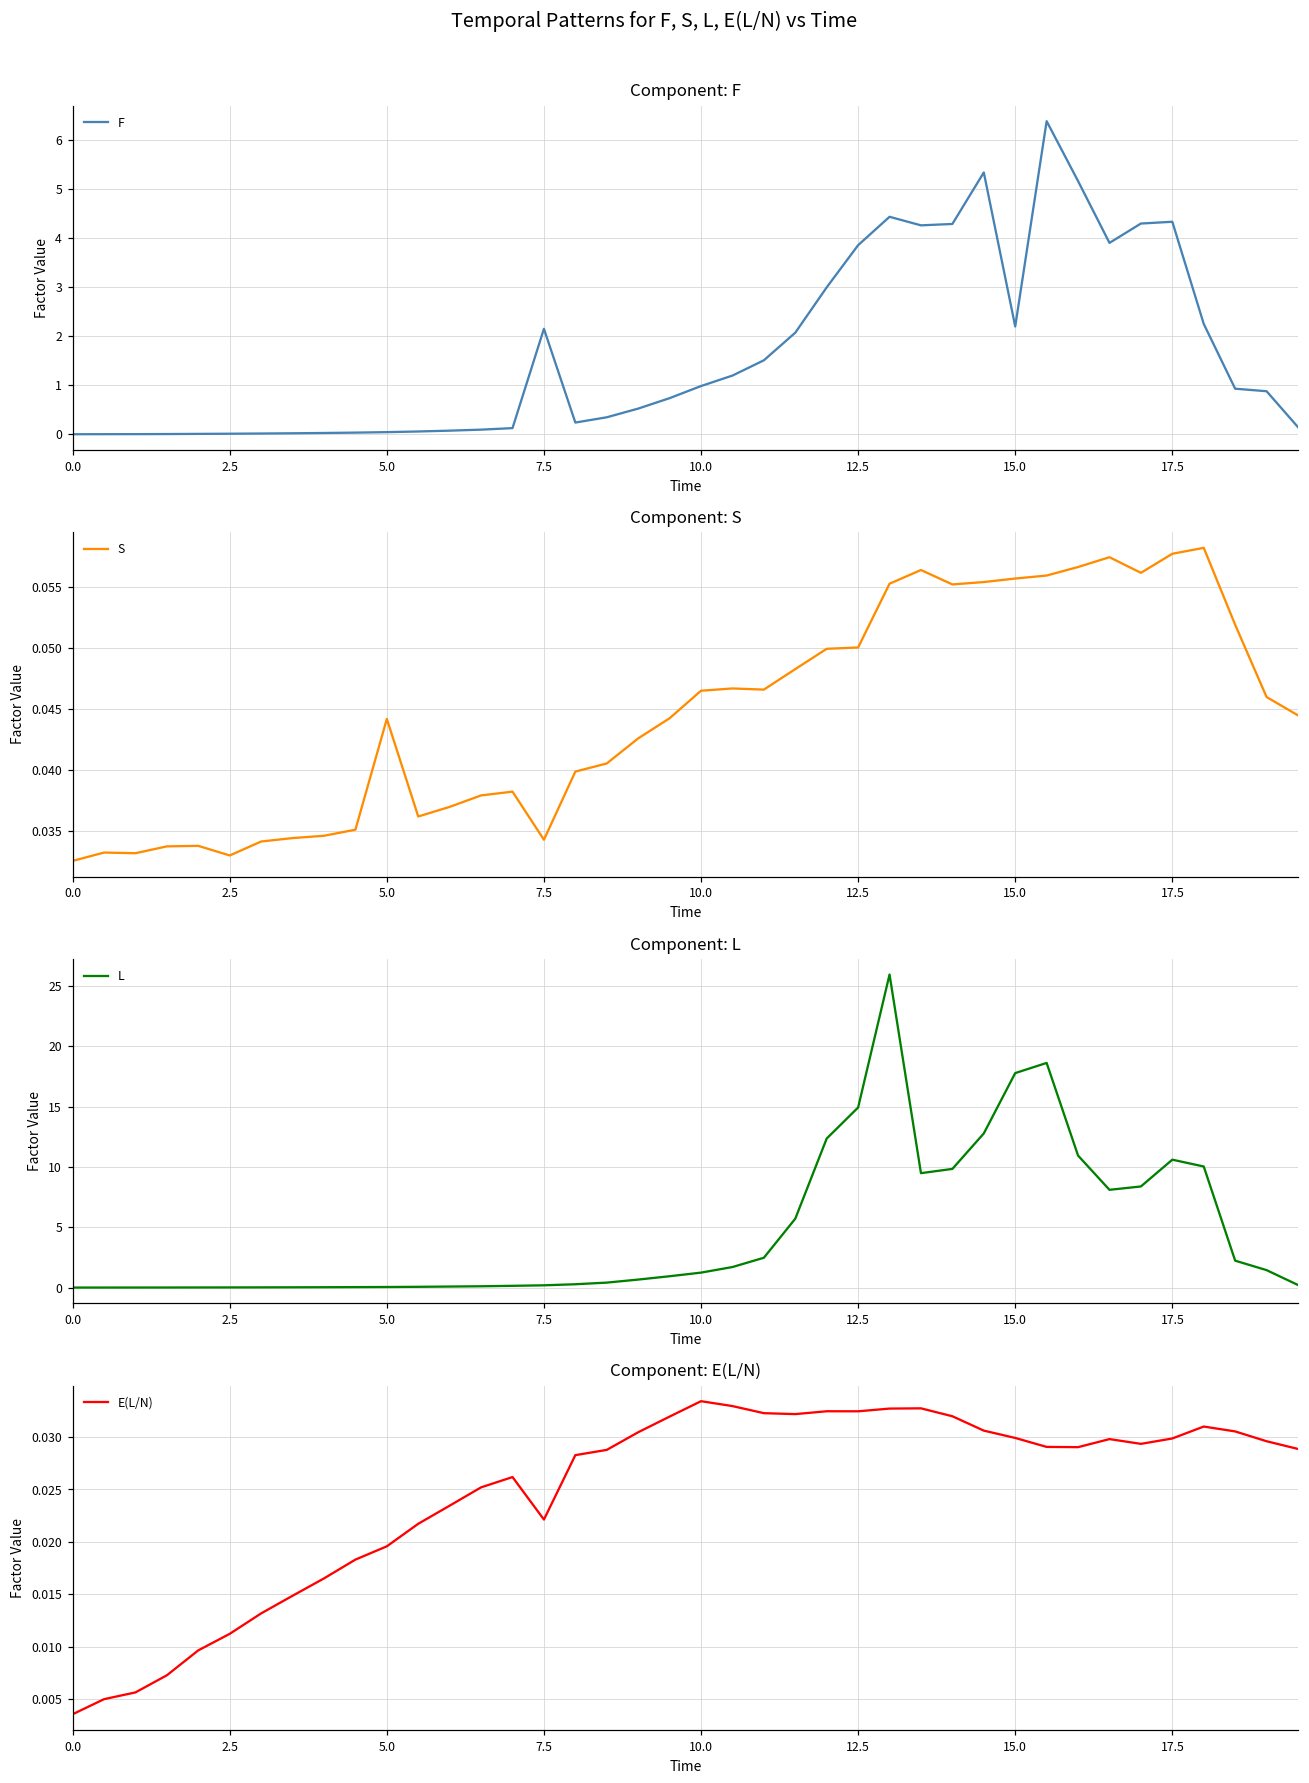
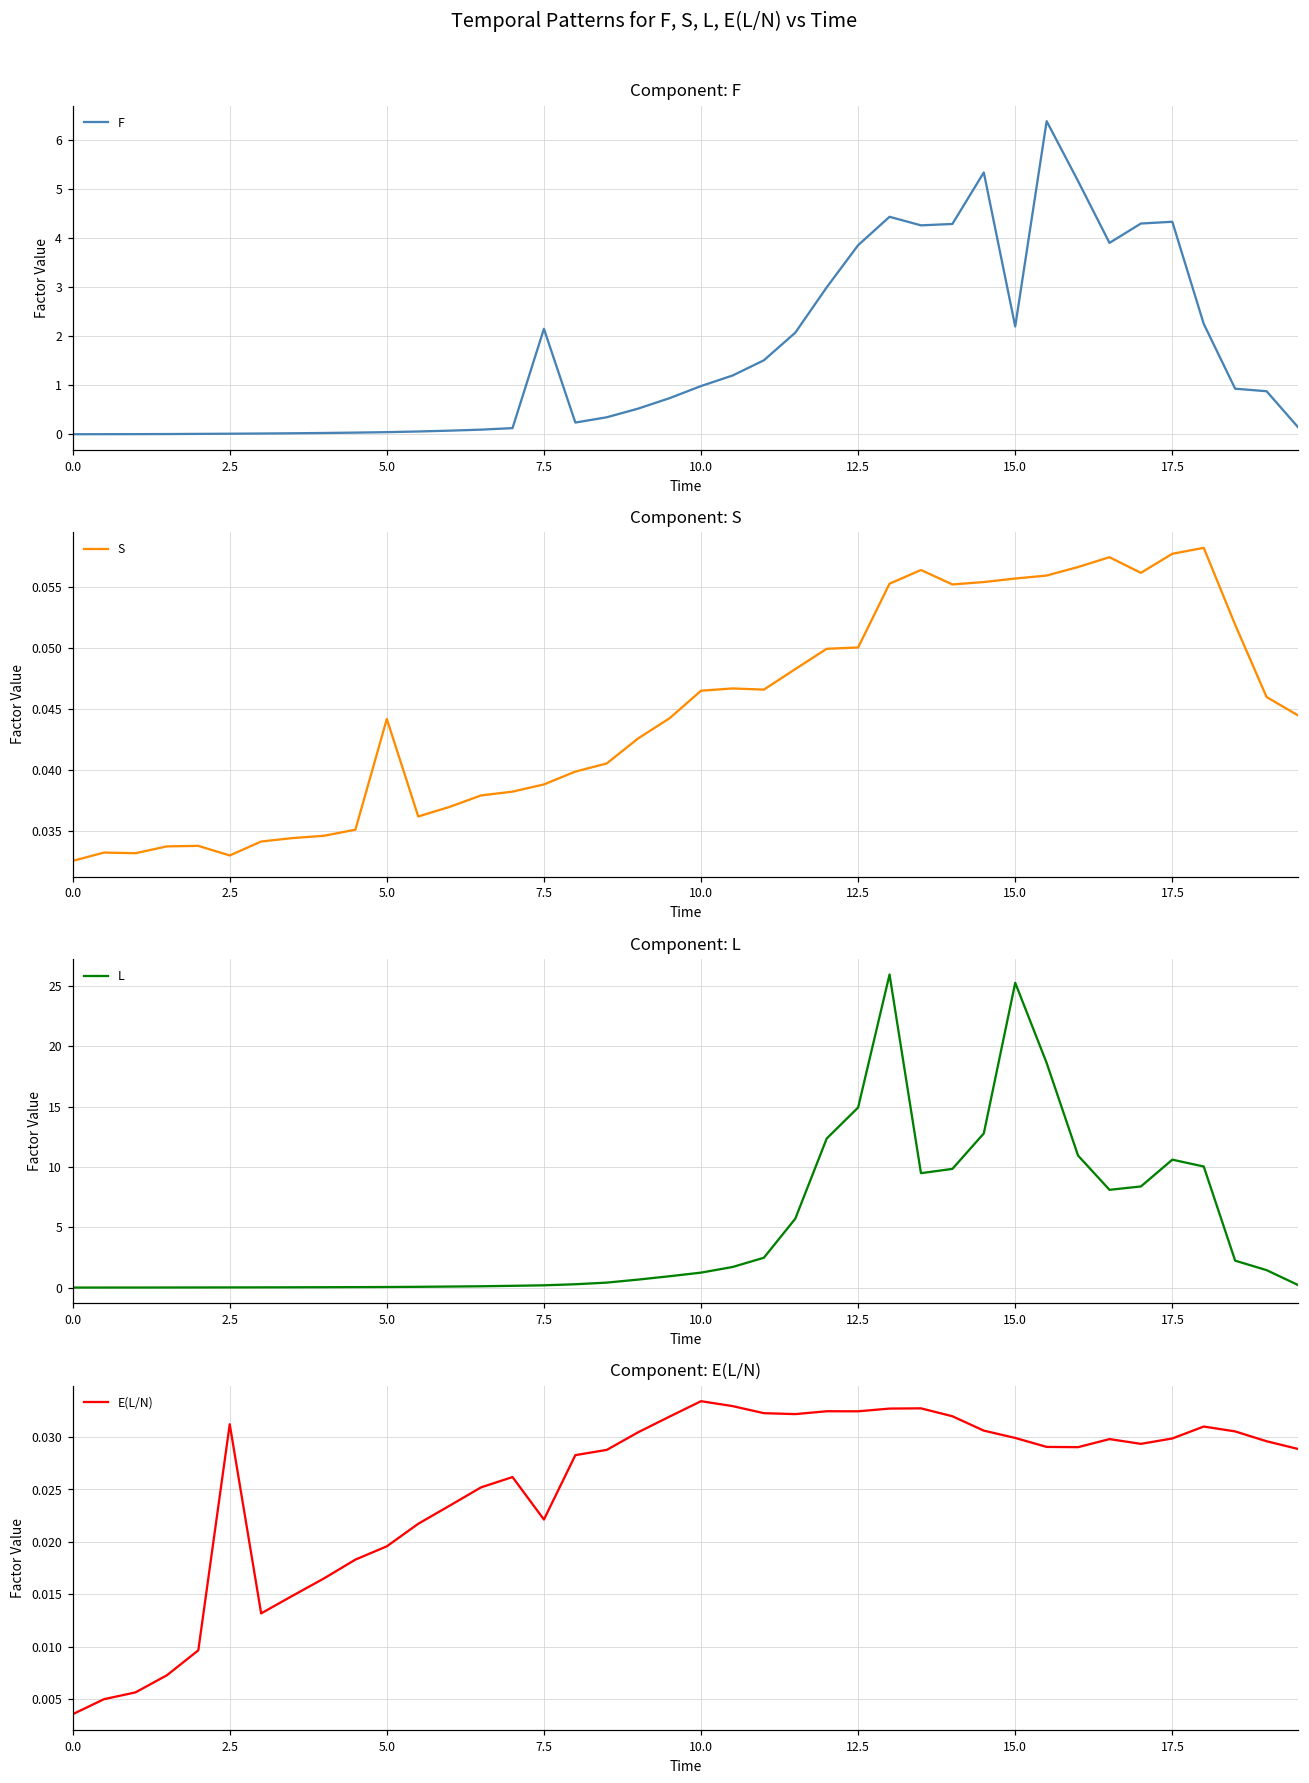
Component: S, 7.5: 0.0343 -> 0.0388
Component: L, 15.0: 17.8 -> 25.2
Component: E(L/N), 2.5: 0.011 -> 0.031
